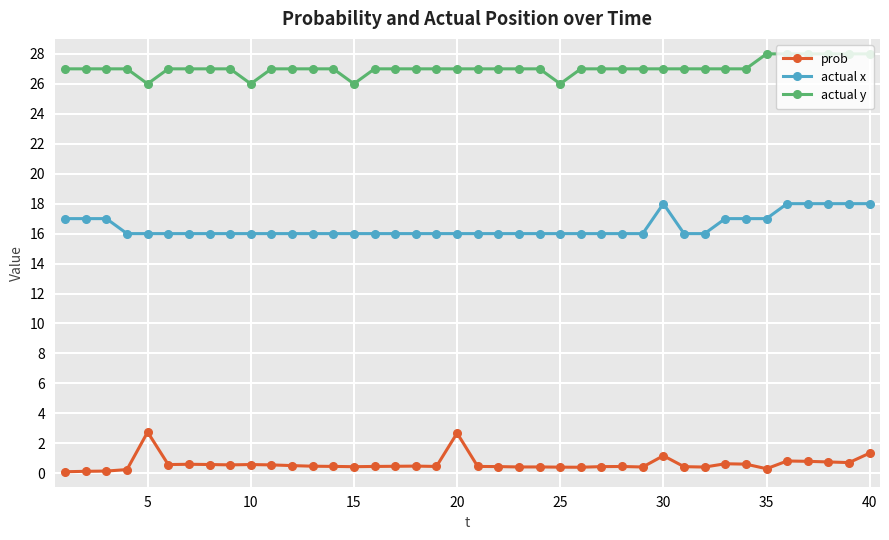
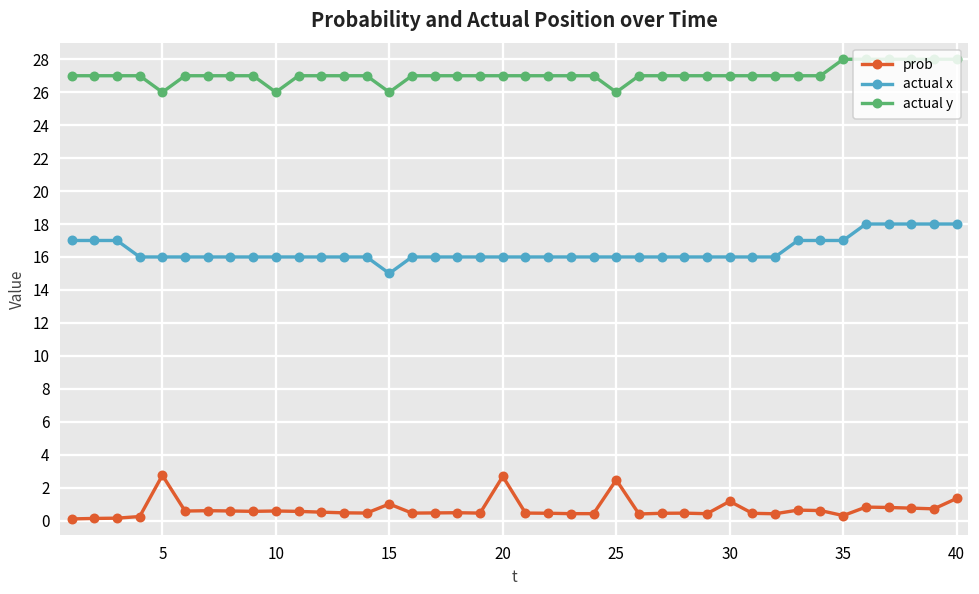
prob, 15: 0.4 -> 1.0
actual x, 15: 16 -> 15
prob, 25: 0.4 -> 2.5
actual x, 30: 18 -> 16
